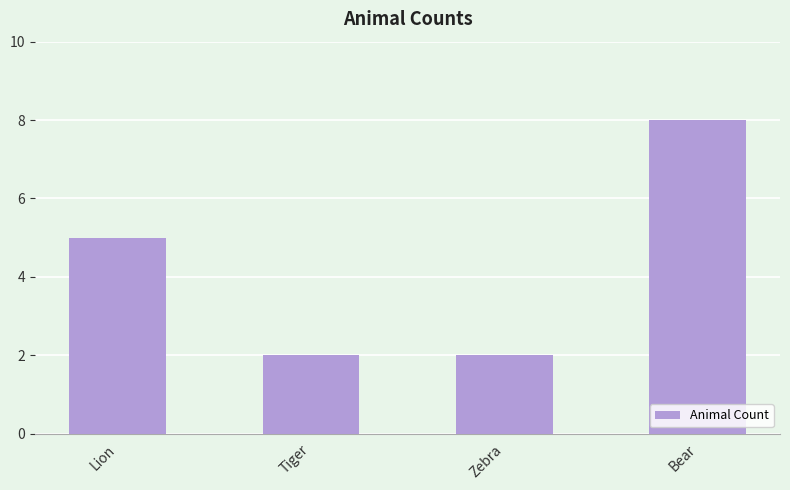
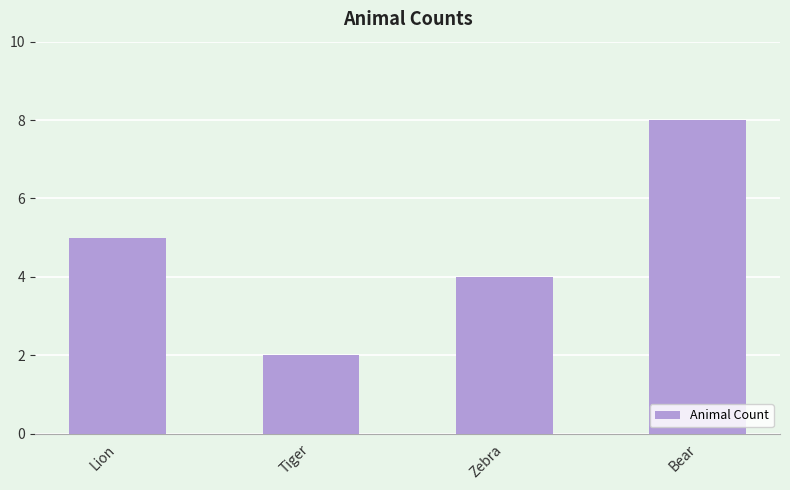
Zebra: 2 -> 4
